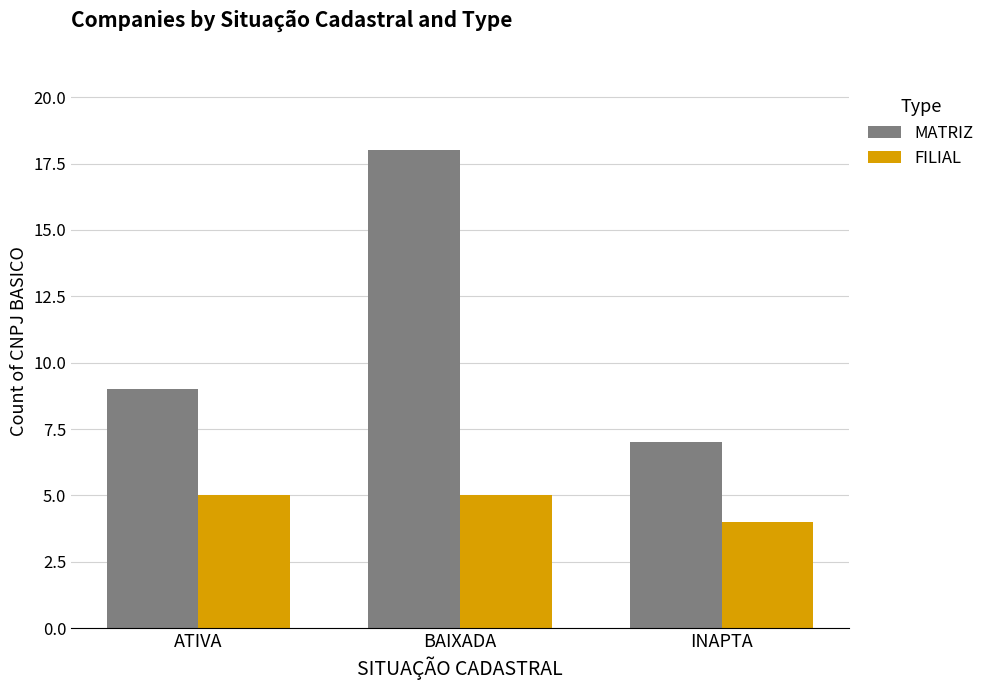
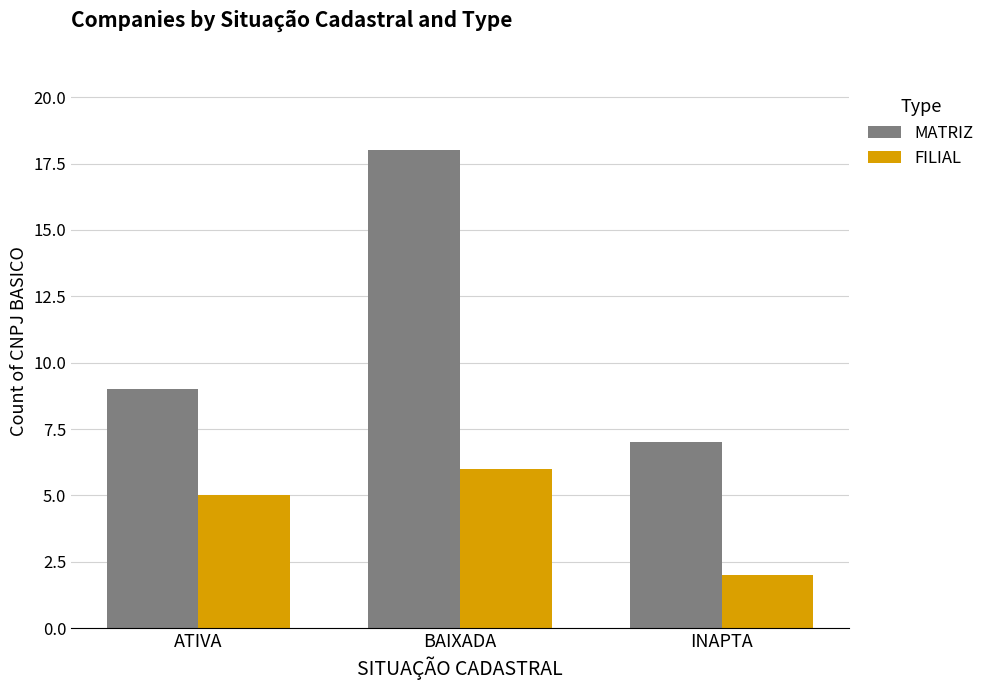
FILIAL, BAIXADA: 5 -> 6
FILIAL, INAPTA: 4 -> 2
